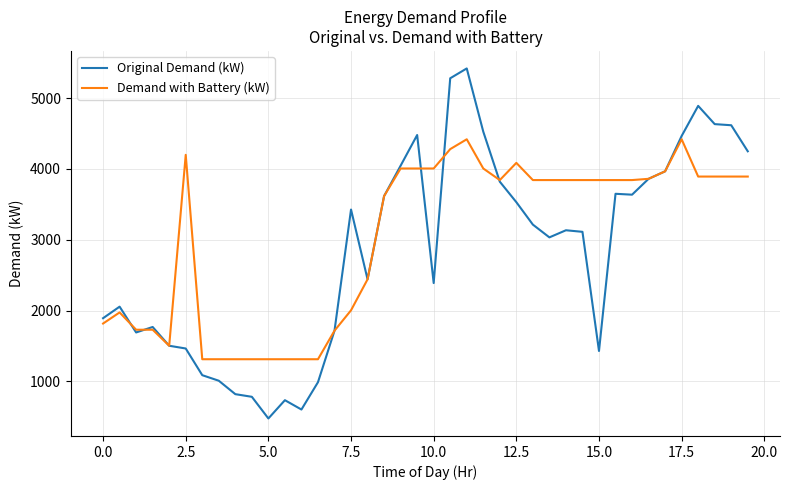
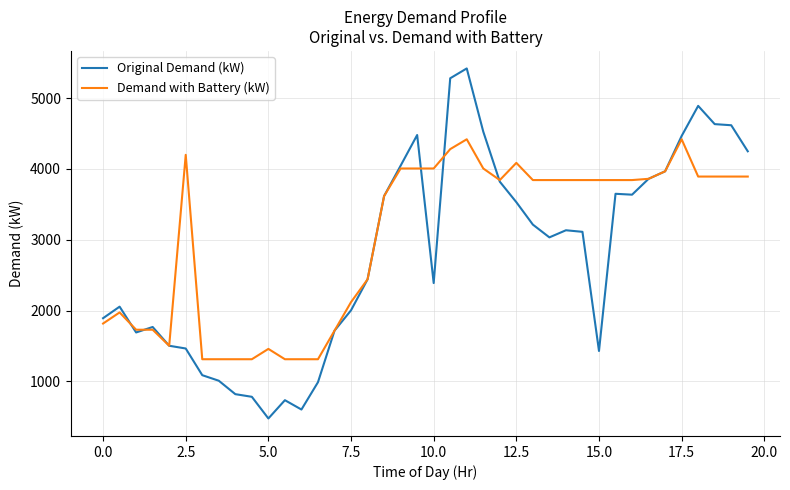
Demand with Battery (kW), 5.0: 1300 -> 1500
Original Demand (kW), 7.5: 3400 -> 2000
Demand with Battery (kW), 7.5: 2000 -> 2100
